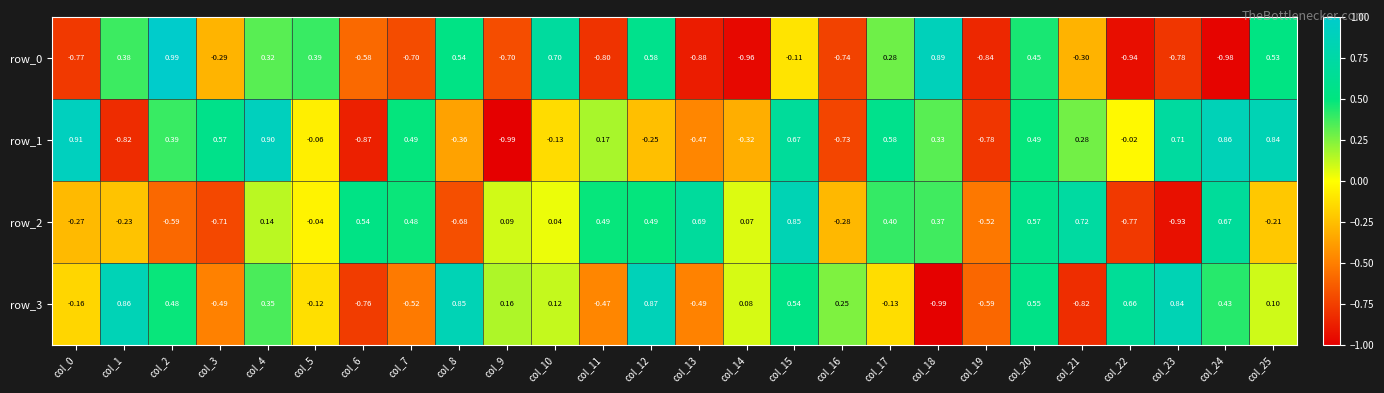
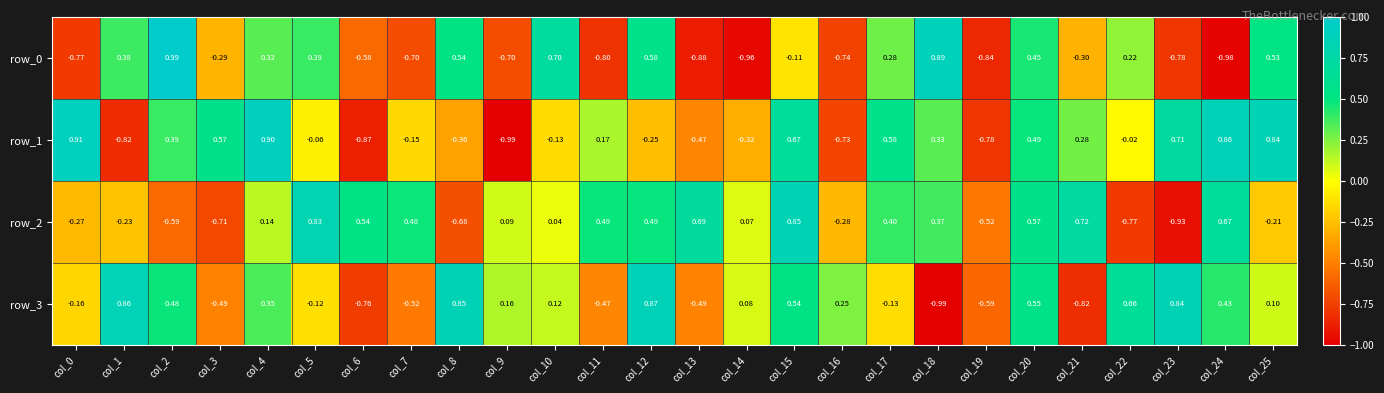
row_0, col_22: -0.94 -> 0.22
row_1, col_7: 0.49 -> -0.15
row_2, col_5: -0.04 -> 0.83
